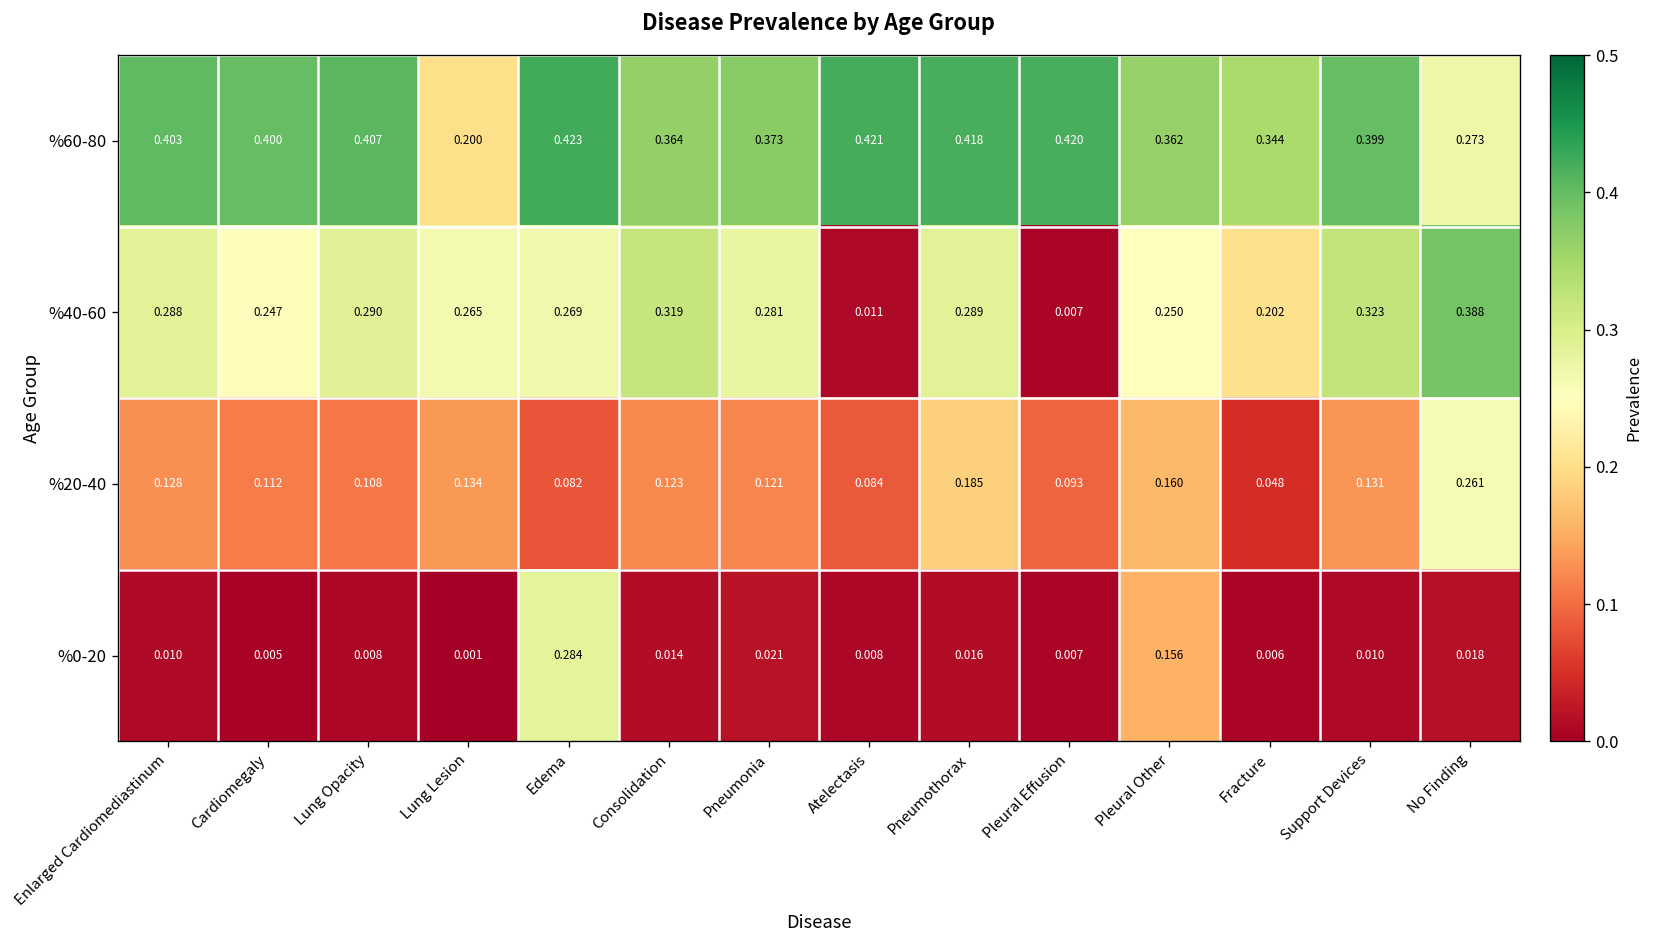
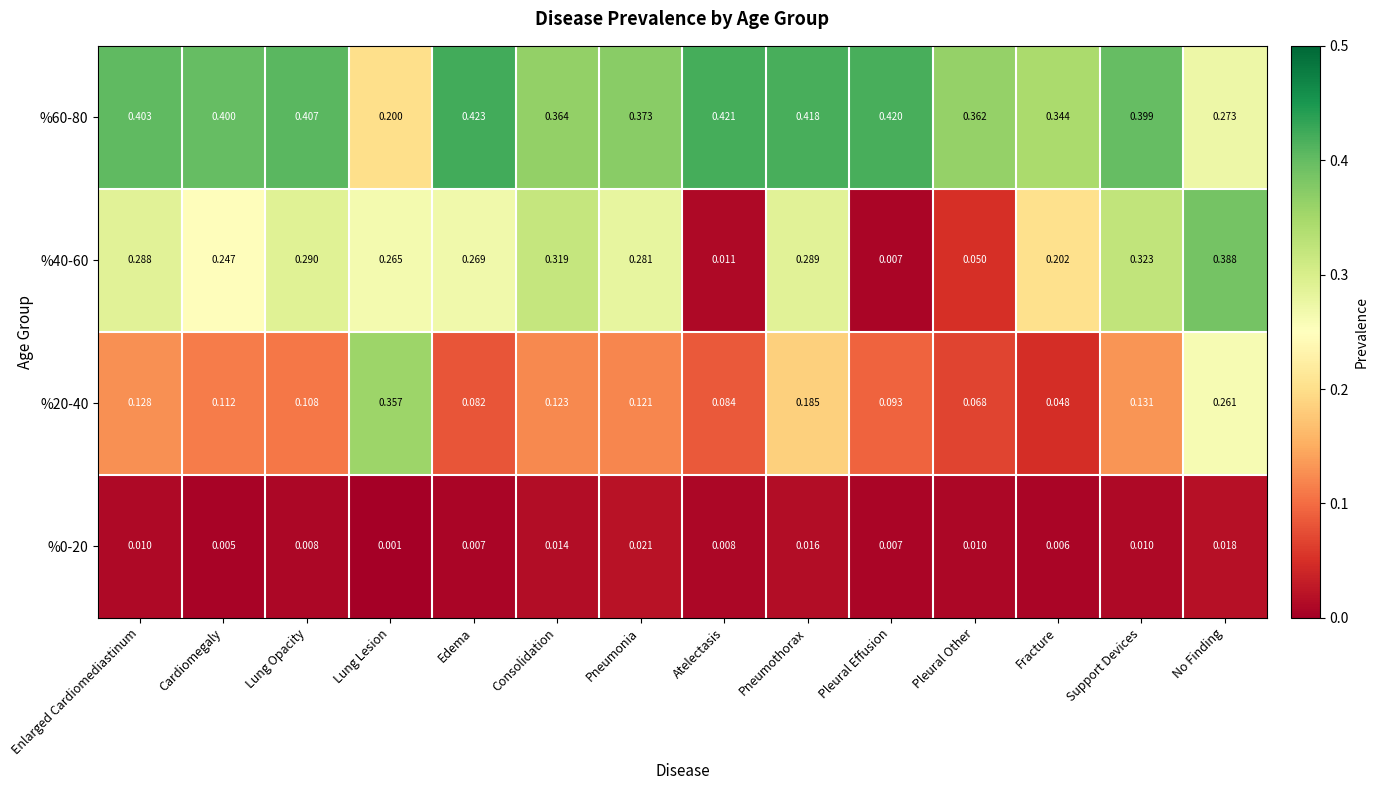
%40-60, Pleural Other: 0.250 -> 0.050
%20-40, Lung Lesion: 0.134 -> 0.357
%20-40, Pleural Other: 0.160 -> 0.068
%0-20, Edema: 0.284 -> 0.007
%0-20, Pleural Other: 0.156 -> 0.010
